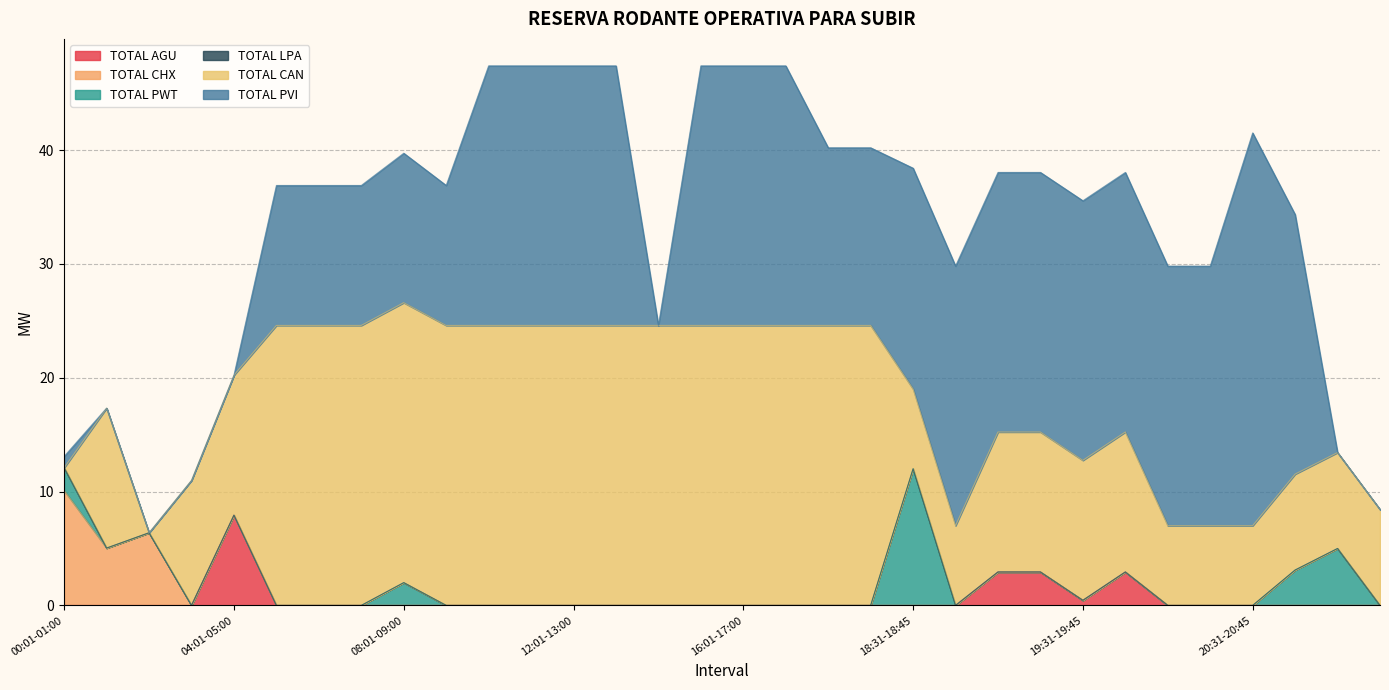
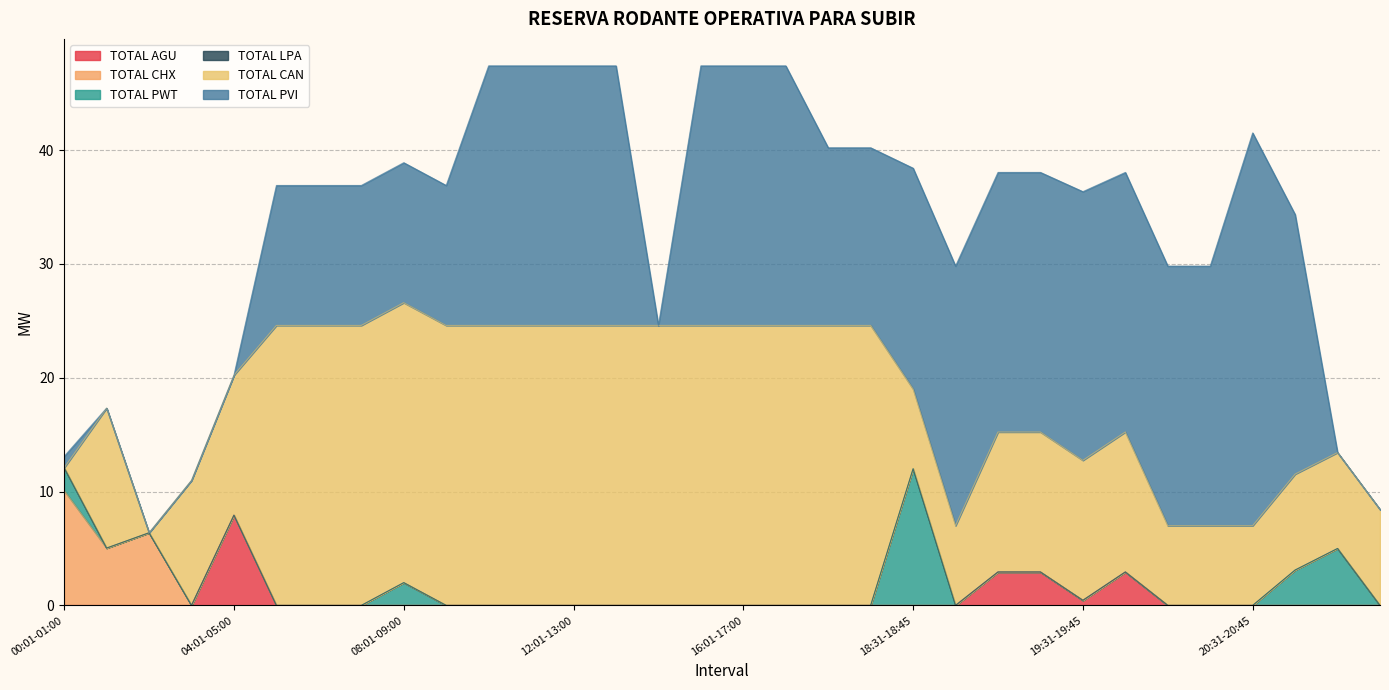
TOTAL PVI, 08:01-09:00: 13.1 -> 12.3
TOTAL PVI, 19:31-19:45: 22.8 -> 23.6
